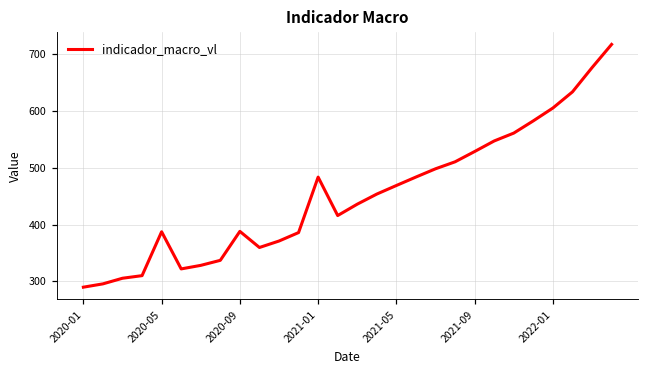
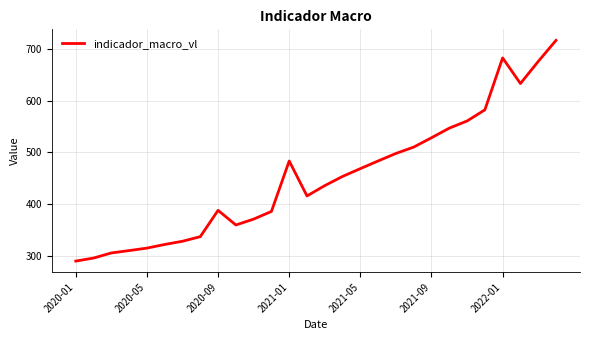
2020-05: 390 -> 310
2022-01: 610 -> 680
